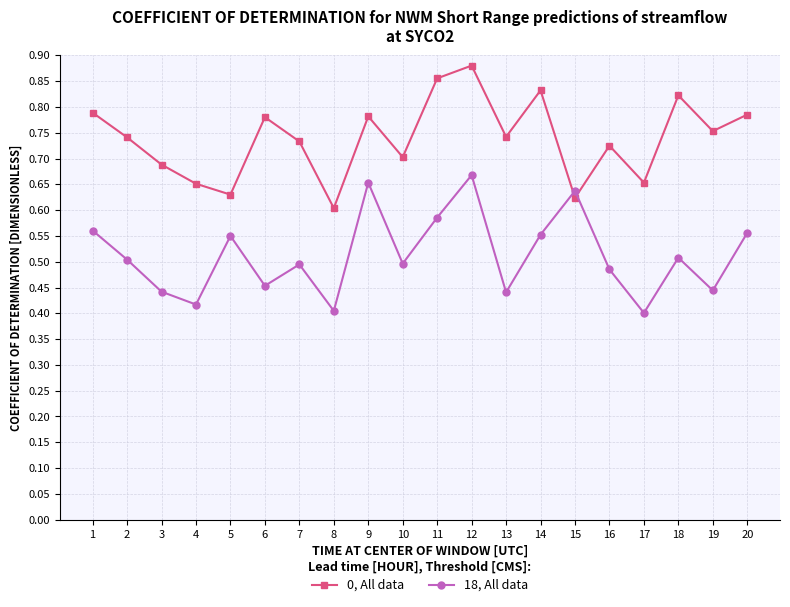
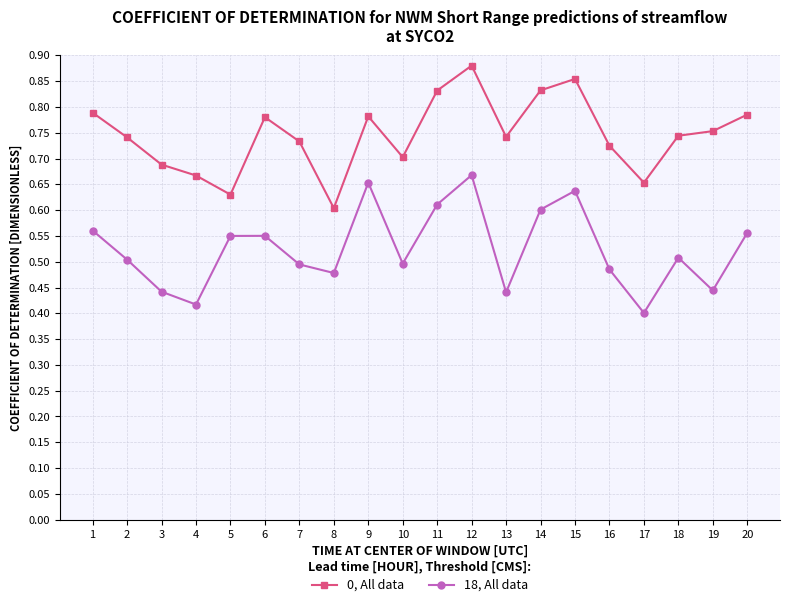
0, All data, 4: 0.65 -> 0.67
18, All data, 6: 0.45 -> 0.55
18, All data, 8: 0.40 -> 0.48
0, All data, 11: 0.86 -> 0.83
18, All data, 11: 0.59 -> 0.61
18, All data, 14: 0.55 -> 0.60
0, All data, 15: 0.62 -> 0.85
0, All data, 18: 0.82 -> 0.74
